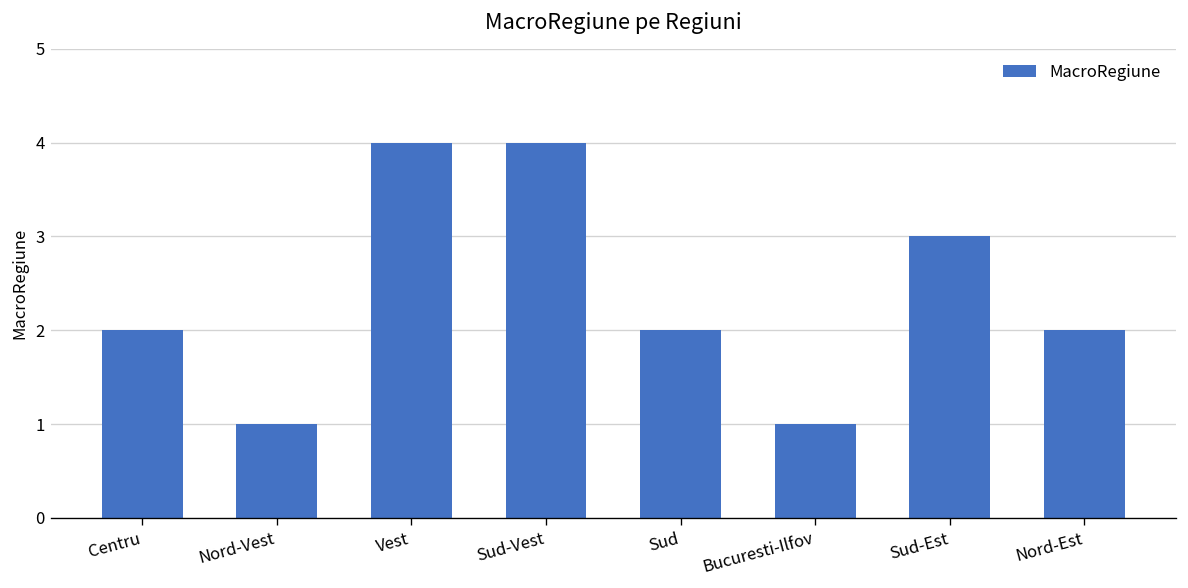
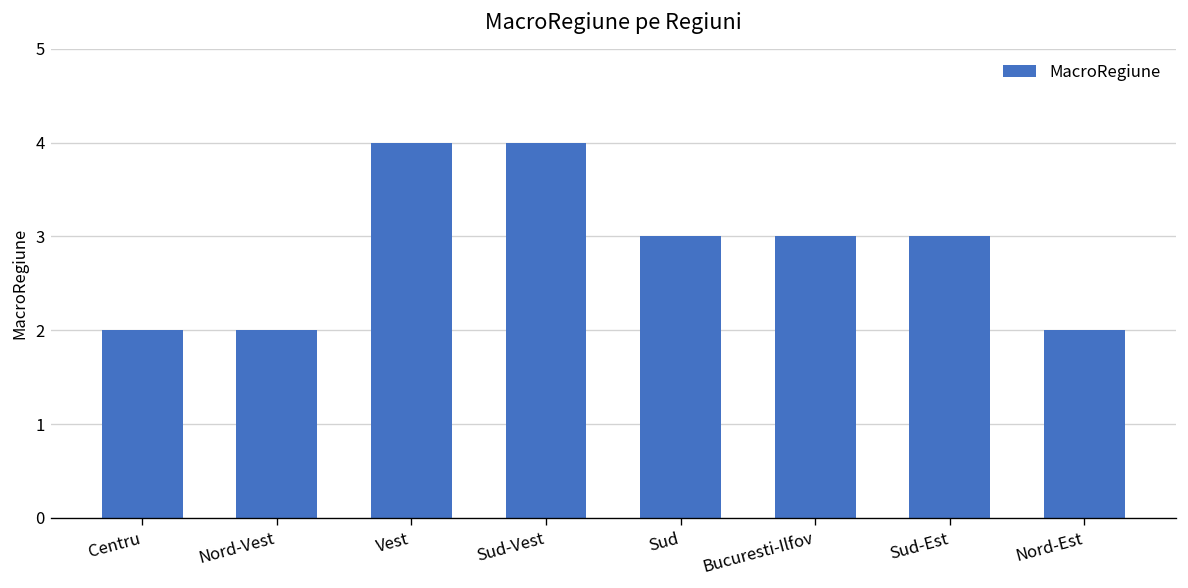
Nord-Vest: 1 -> 2
Sud: 2 -> 3
Bucuresti-Ilfov: 1 -> 3
